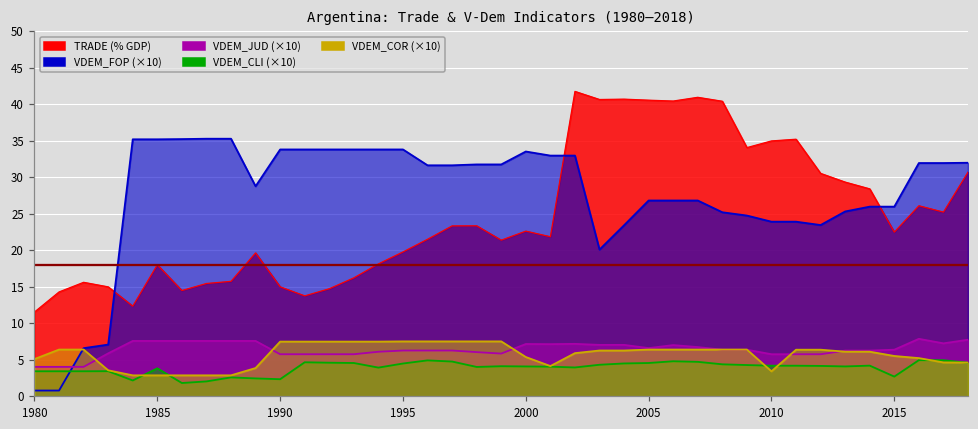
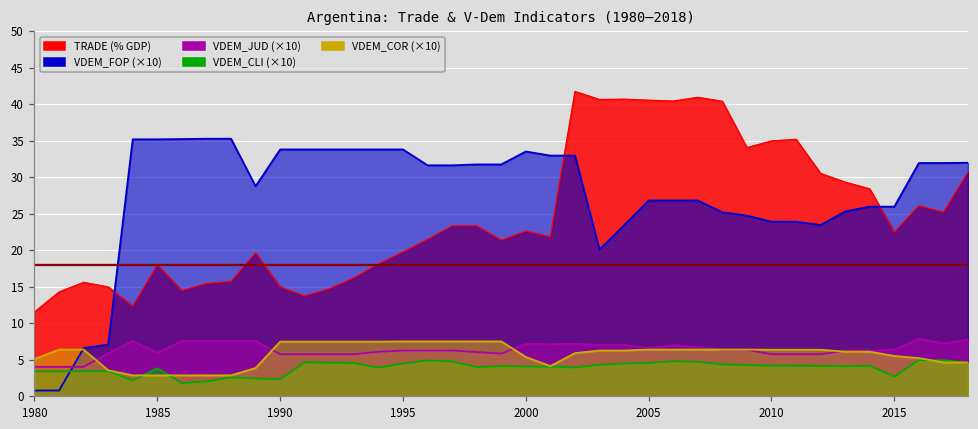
VDEM_JUD (×10), 1985: 8 -> 6
VDEM_COR (×10), 2010: 3 -> 6
